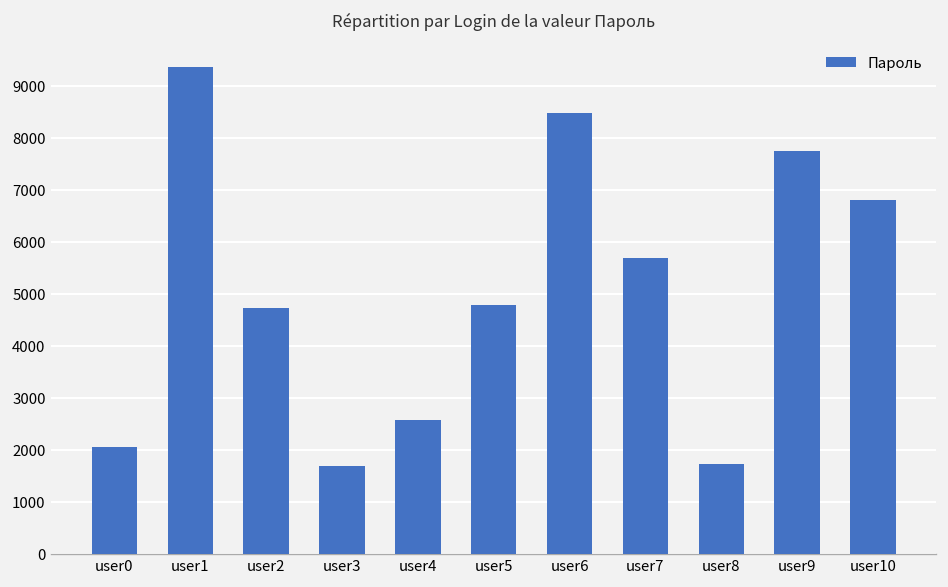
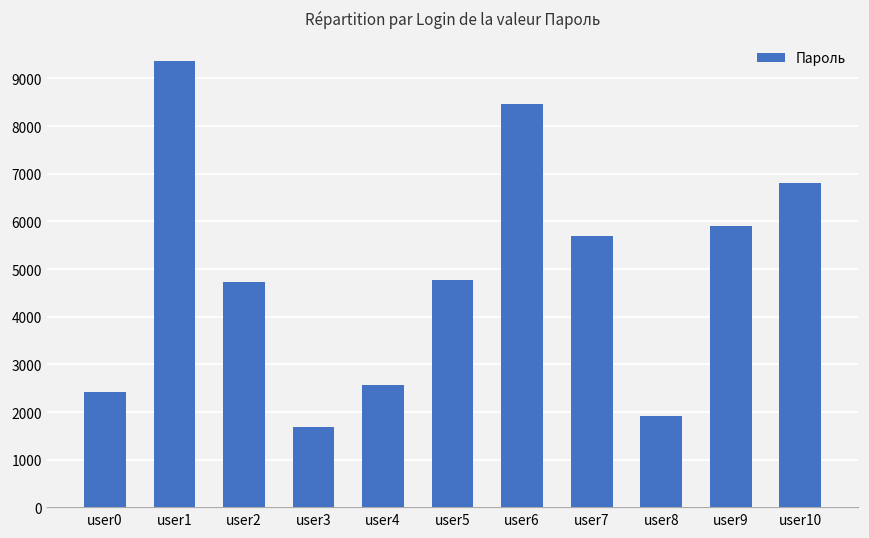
user0: 2000 -> 2400
user8: 1700 -> 1900
user9: 7700 -> 5900
